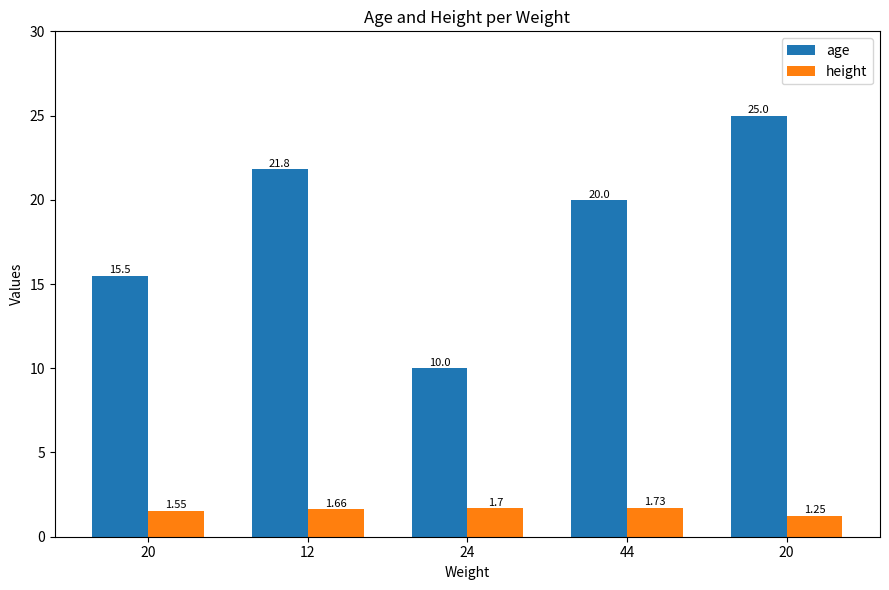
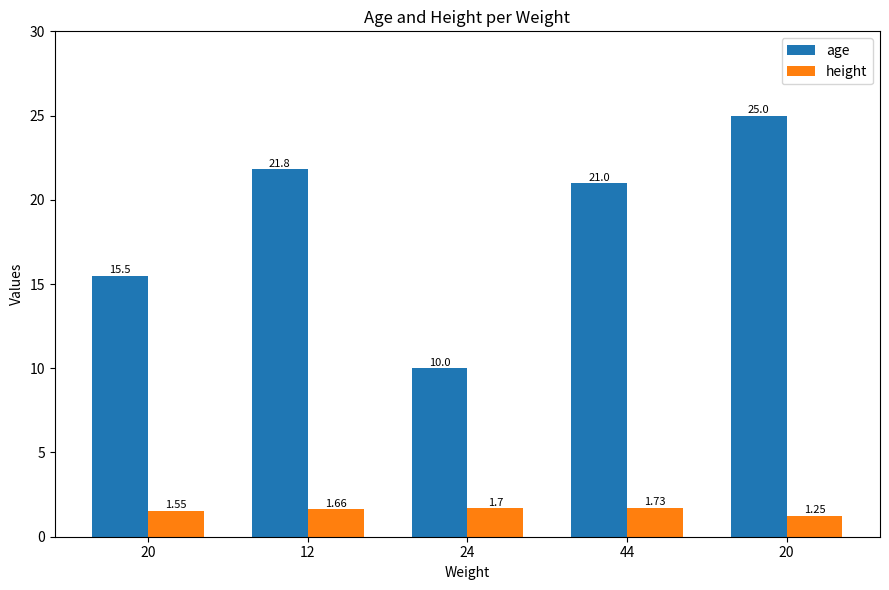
age, 44: 20.0 -> 21.0
